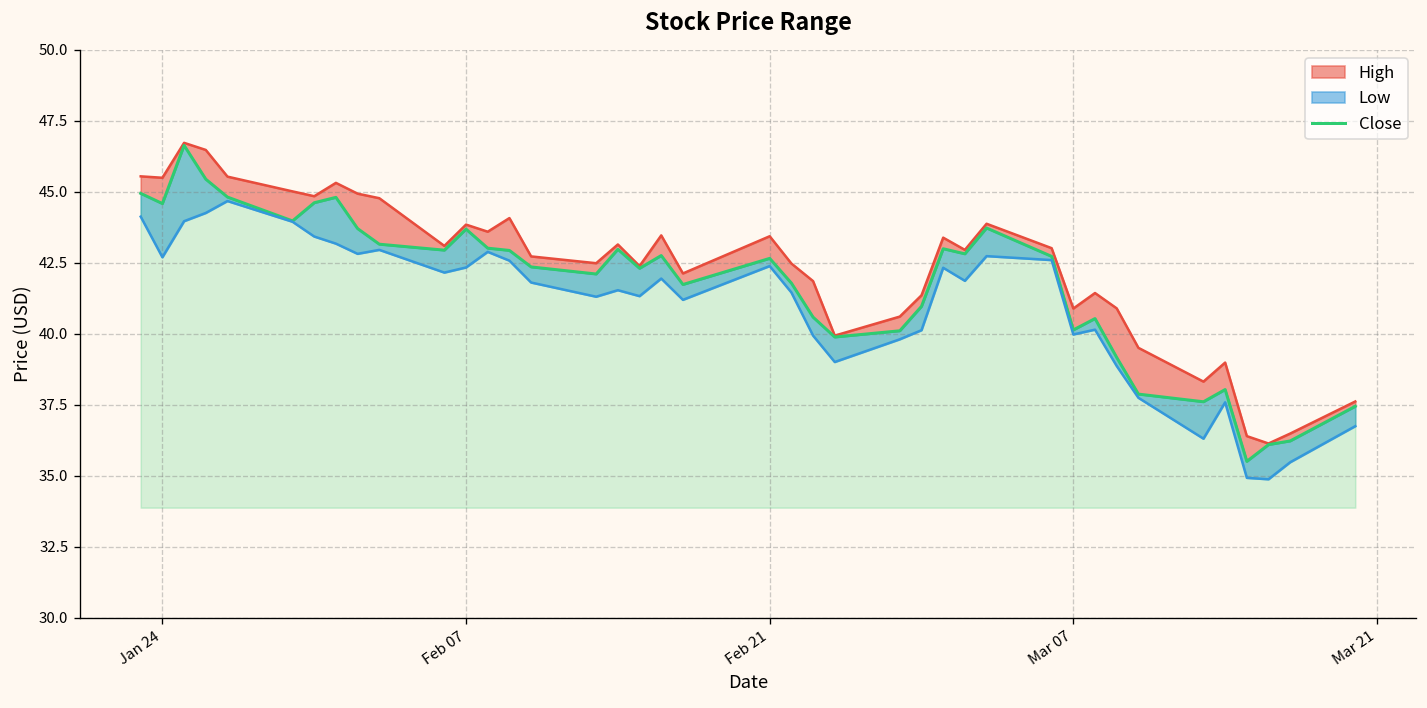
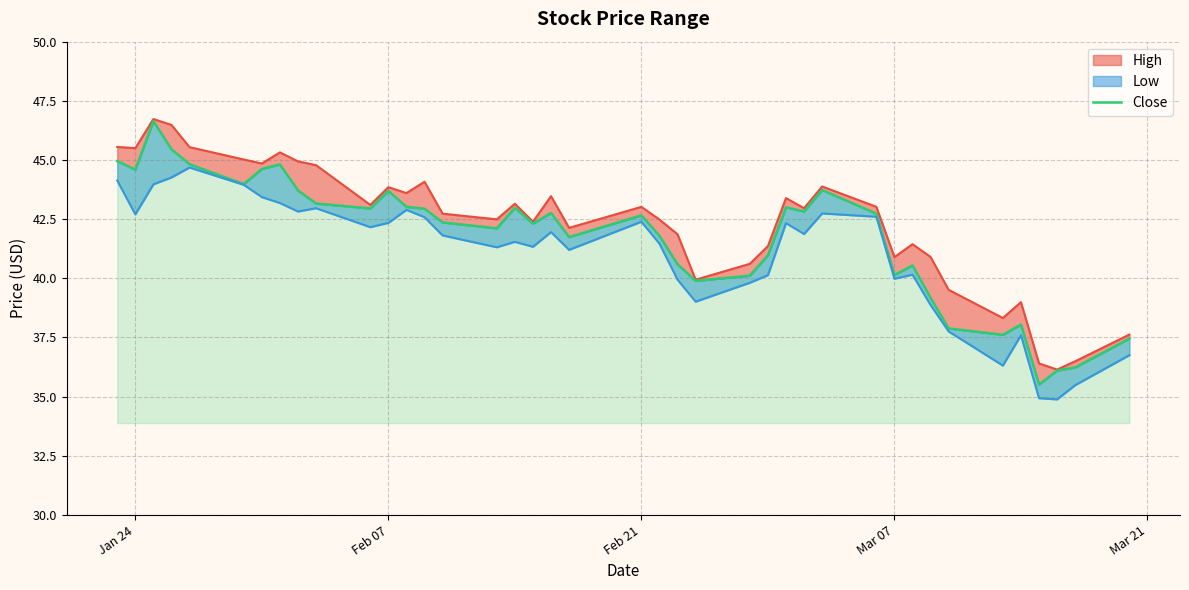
High, Feb 21: 43.4 -> 43.0
